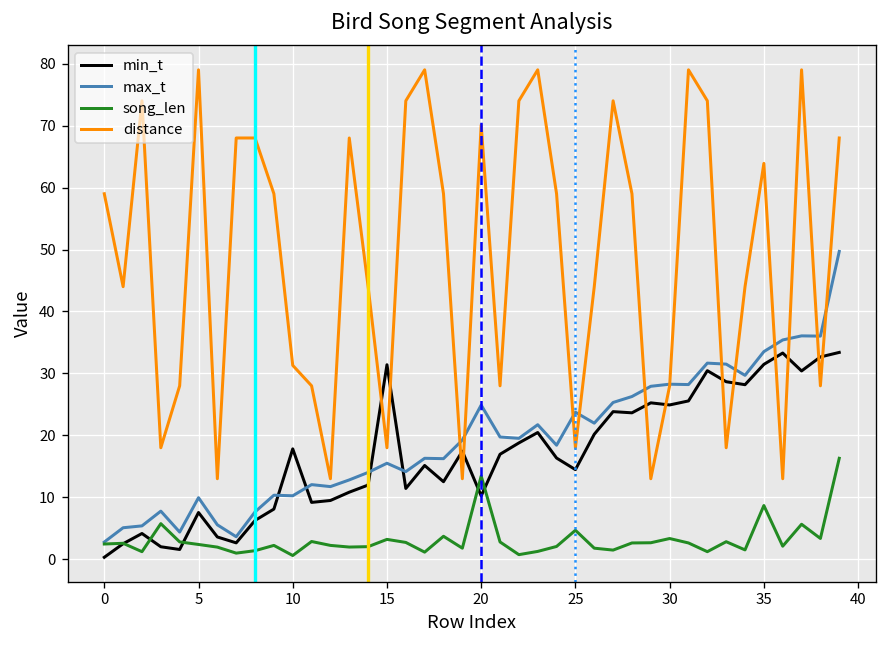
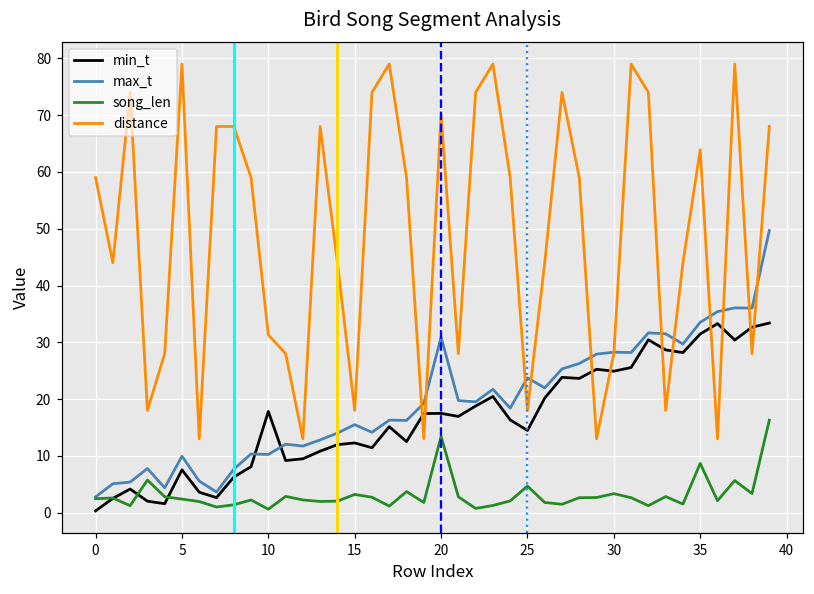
min_t, 15: 31 -> 12
min_t, 20: 10 -> 17
max_t, 20: 25 -> 31
